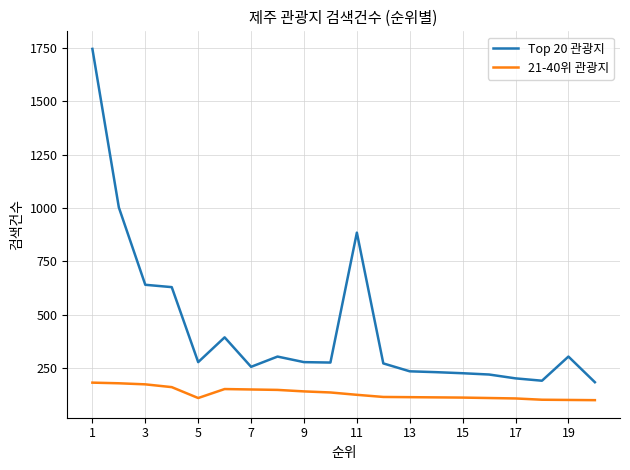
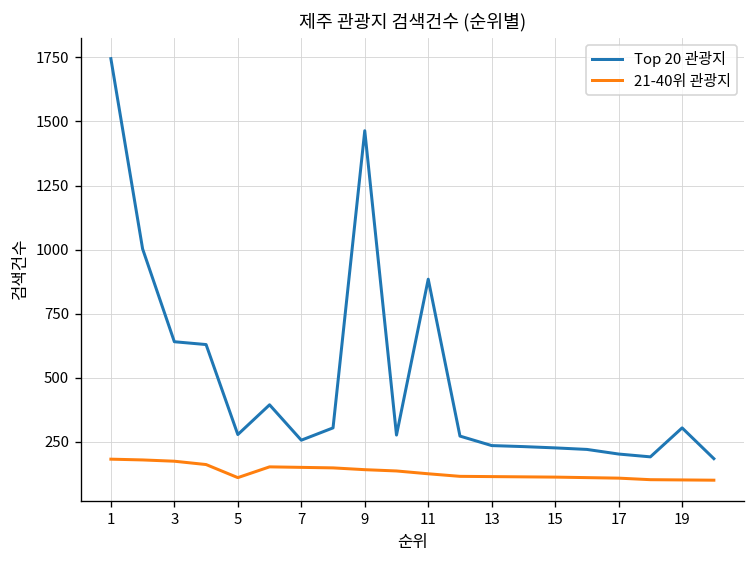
Top 20 관광지, 9: 280 -> 1460
